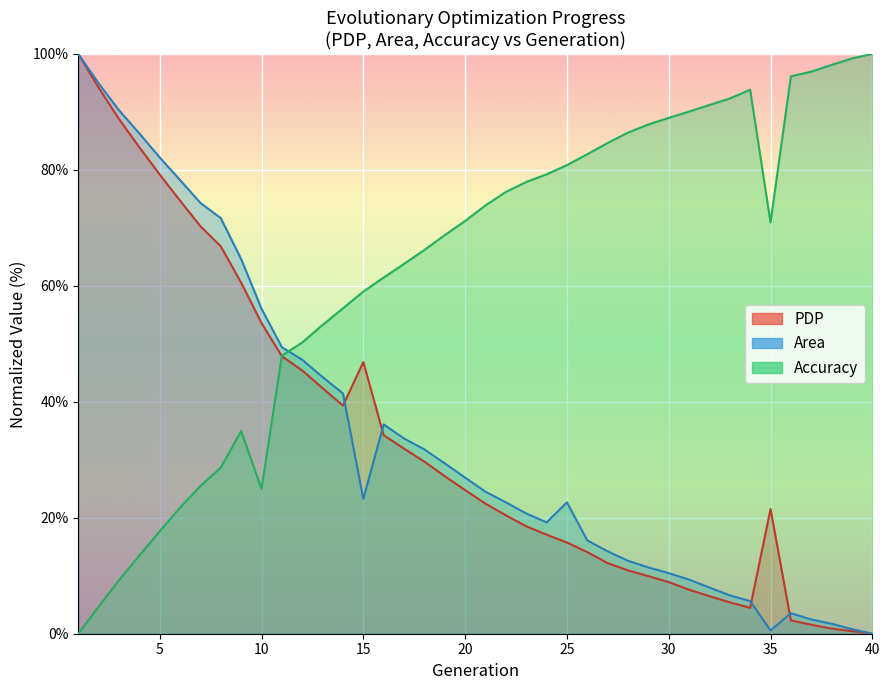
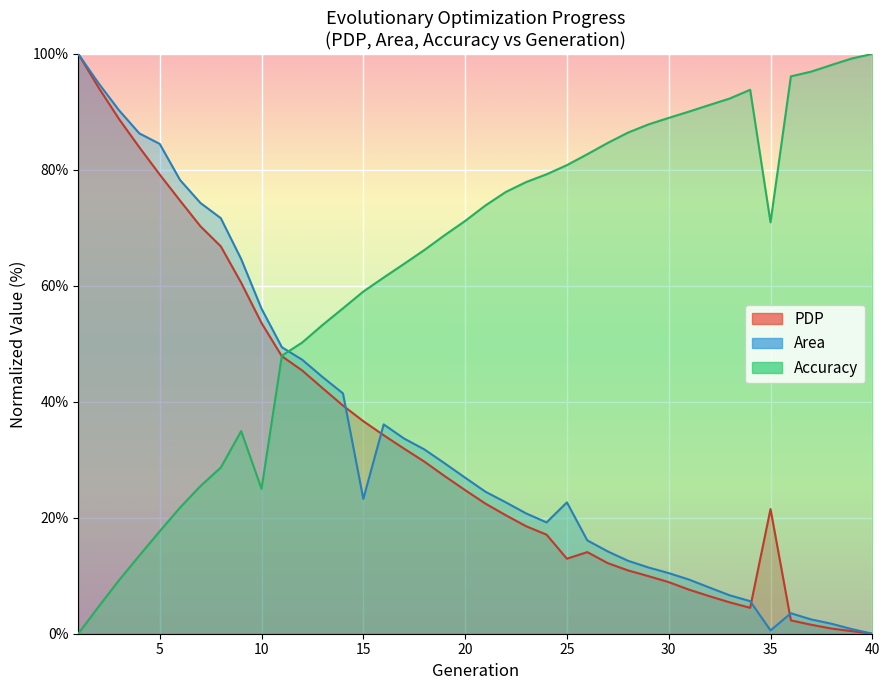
Area, 5: 82% -> 84%
PDP, 15: 47% -> 37%
PDP, 25: 16% -> 13%
